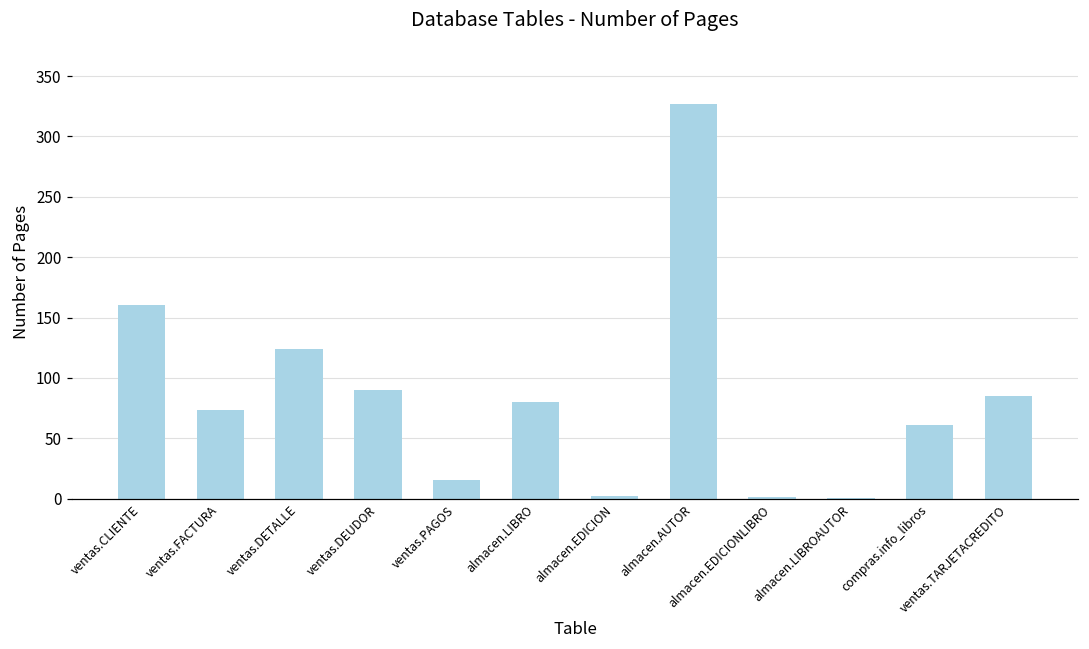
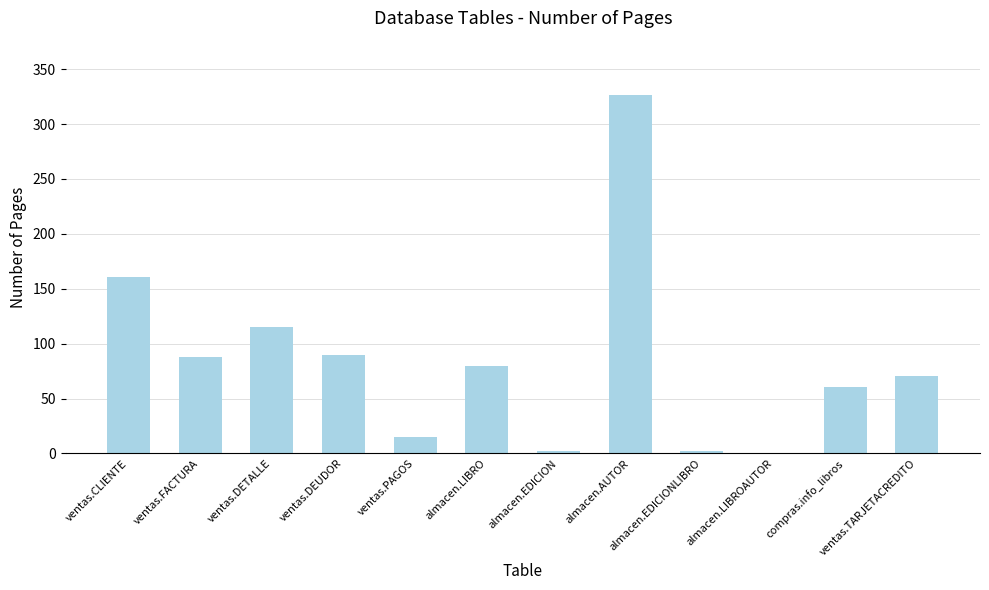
ventas.FACTURA: 74 -> 88
ventas.DETALLE: 124 -> 115
ventas.TARJETACREDITO: 85 -> 70
